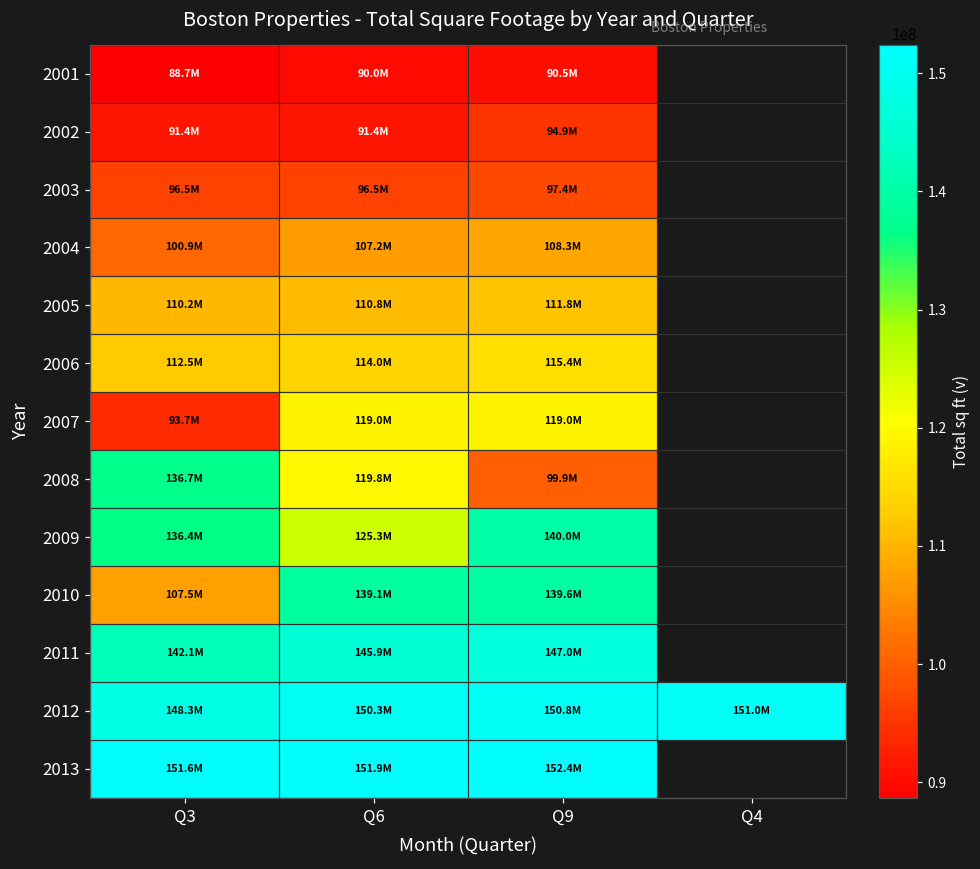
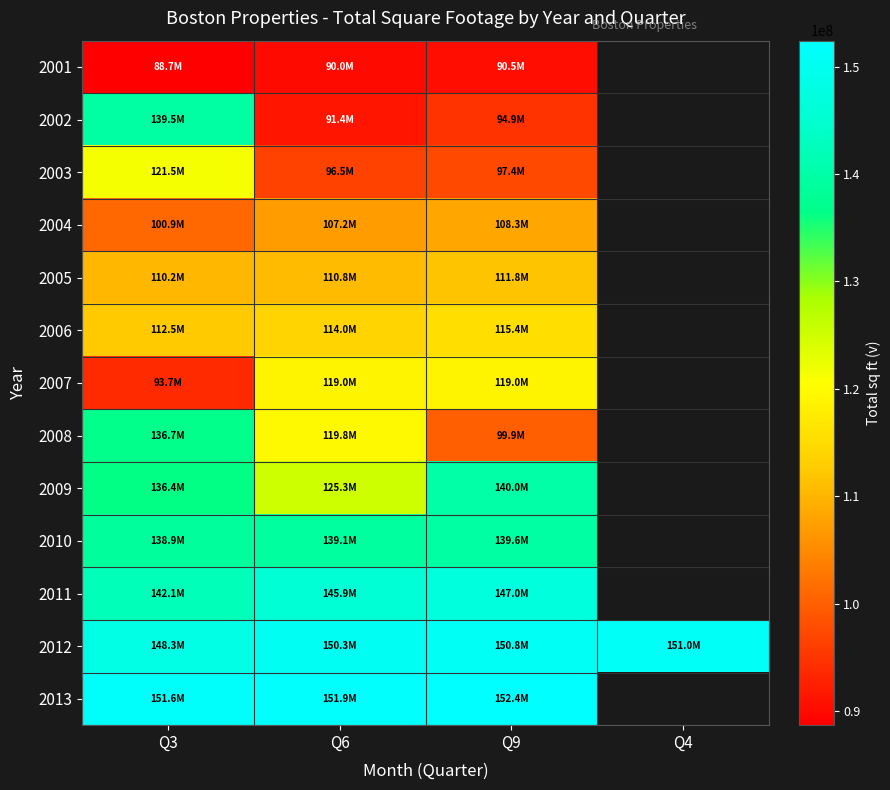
2002, Q3: 91.4M -> 139.5M
2003, Q3: 96.5M -> 121.5M
2010, Q3: 107.5M -> 138.9M
